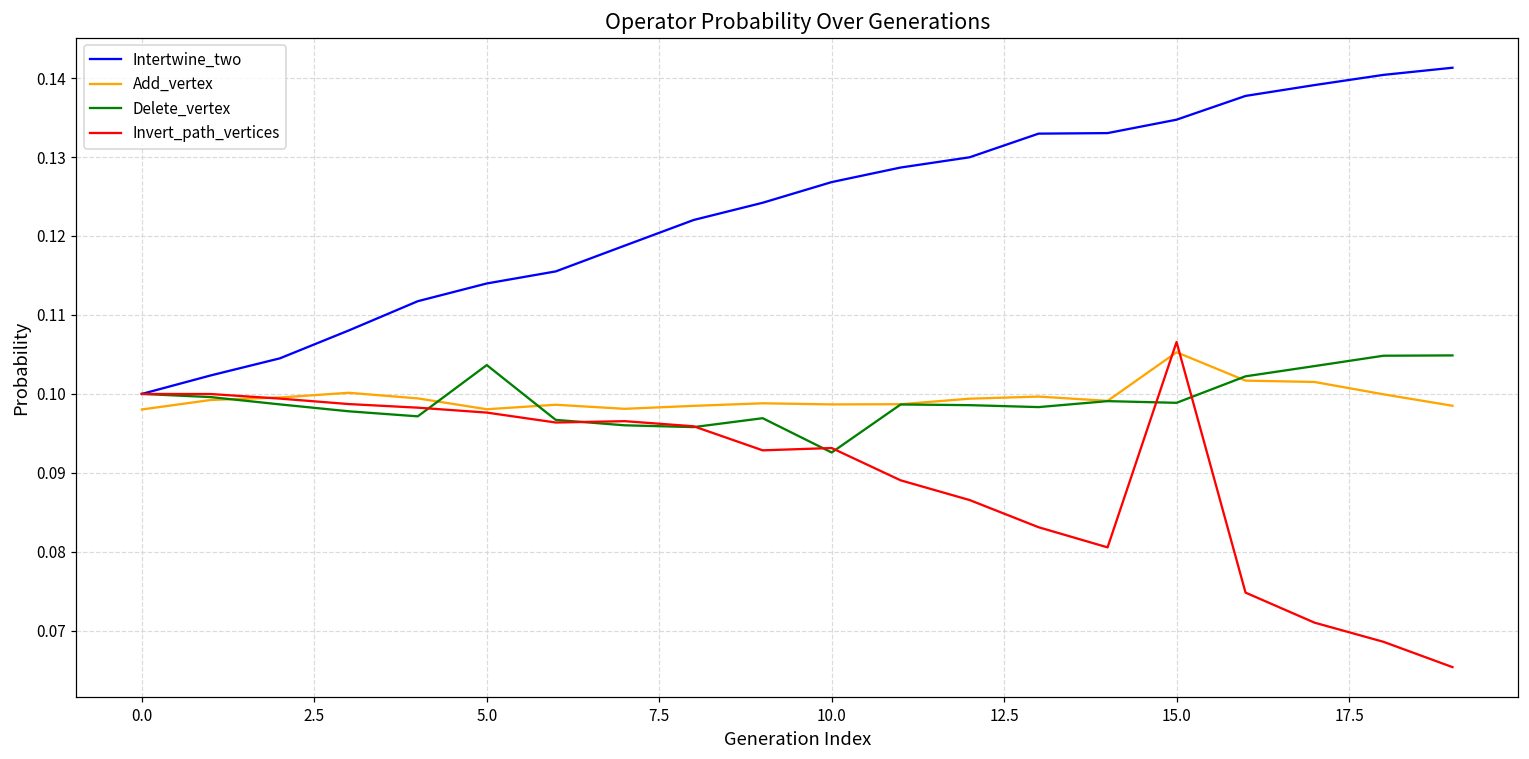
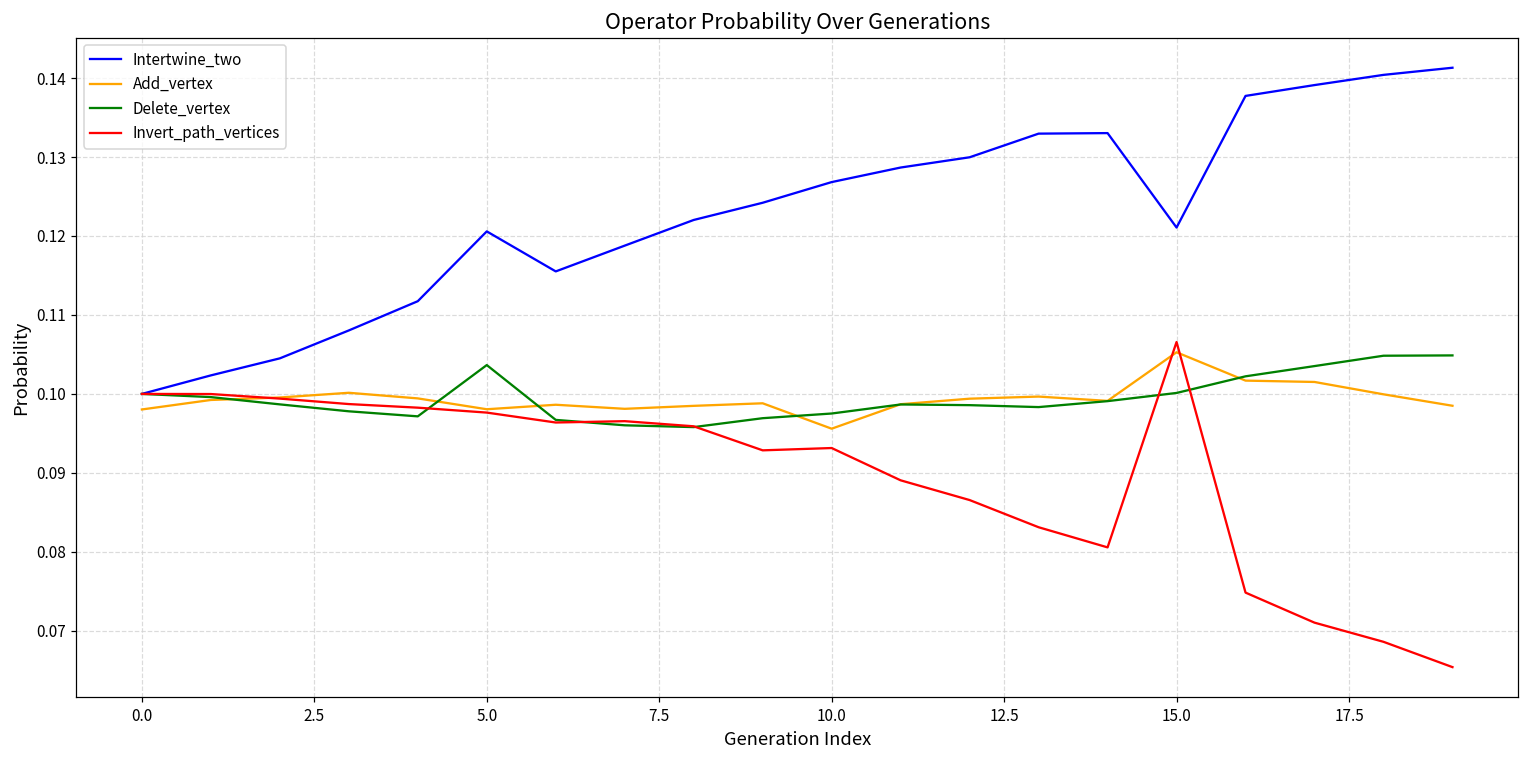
Intertwine_two, 5.0: 0.114 -> 0.121
Add_vertex, 10.0: 0.099 -> 0.096
Delete_vertex, 10.0: 0.093 -> 0.098
Intertwine_two, 15.0: 0.135 -> 0.121
Delete_vertex, 15.0: 0.099 -> 0.100
